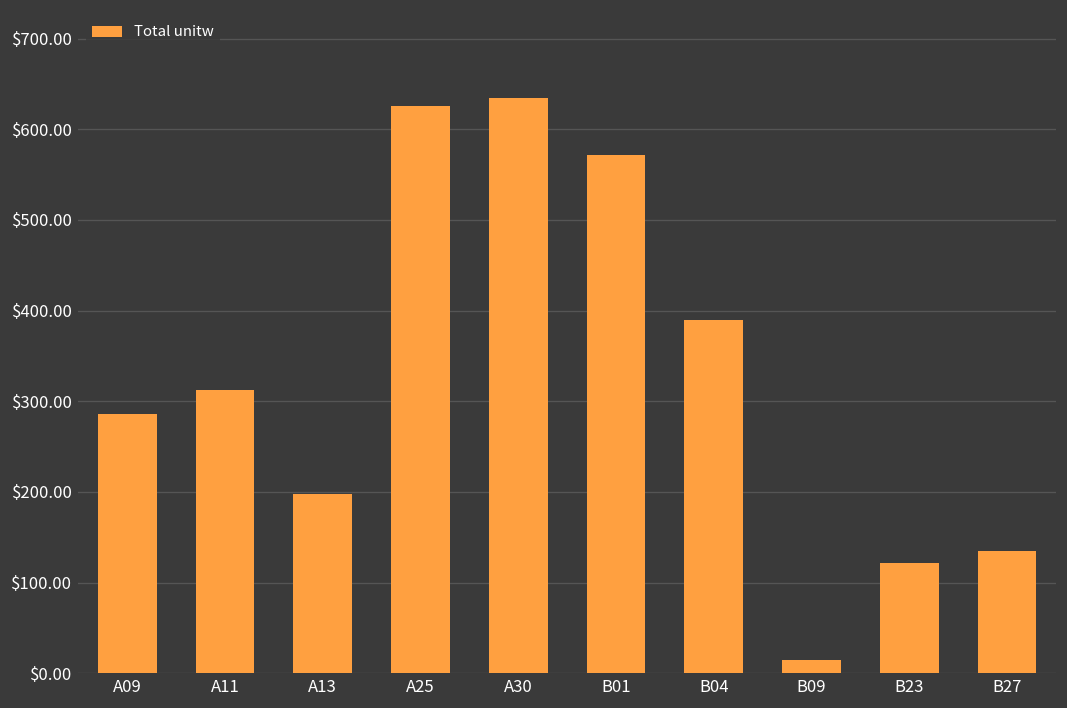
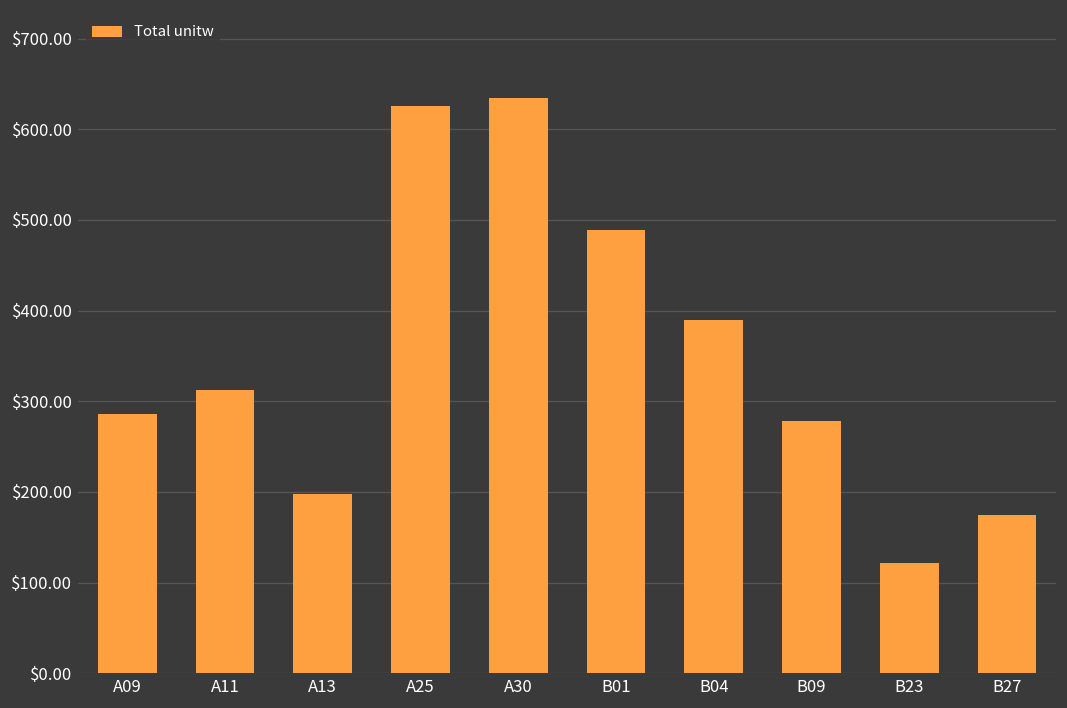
B01: $570 -> $490
B09: $10 -> $280
B27: $130 -> $170
